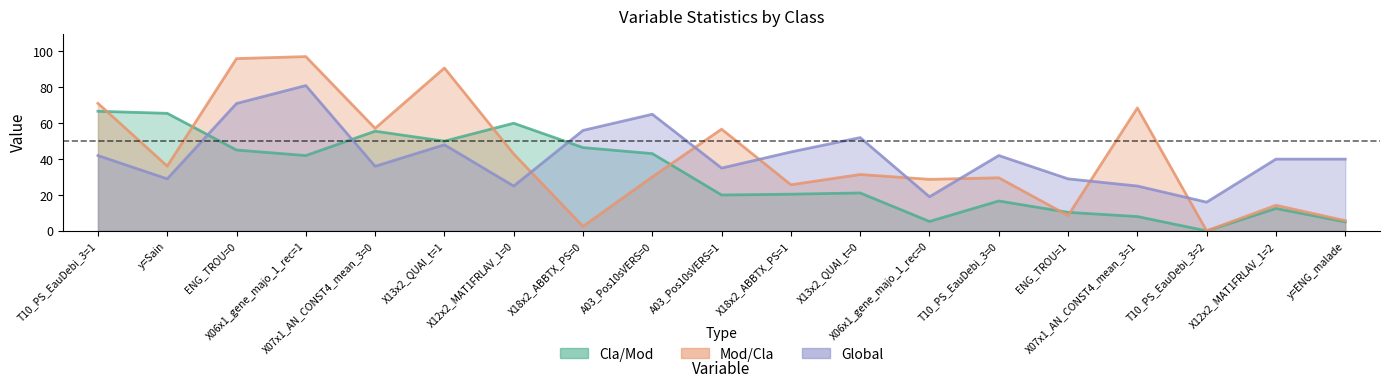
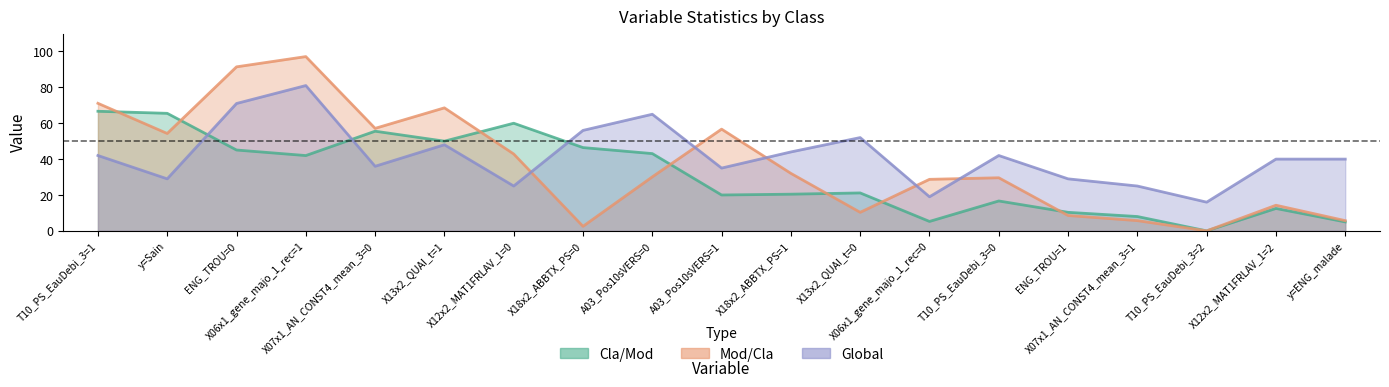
Mod/Cla, y=Sain: 36 -> 54
Mod/Cla, ENG_TROU=0: 96 -> 91
Mod/Cla, X13x2_QUAI_t=1: 91 -> 69
Mod/Cla, X18x2_ABBTX_PS=1: 26 -> 32
Mod/Cla, X13x2_QUAI_t=0: 31 -> 10
Mod/Cla, X07x1_AN_CONST4_mean_3=1: 69 -> 6
